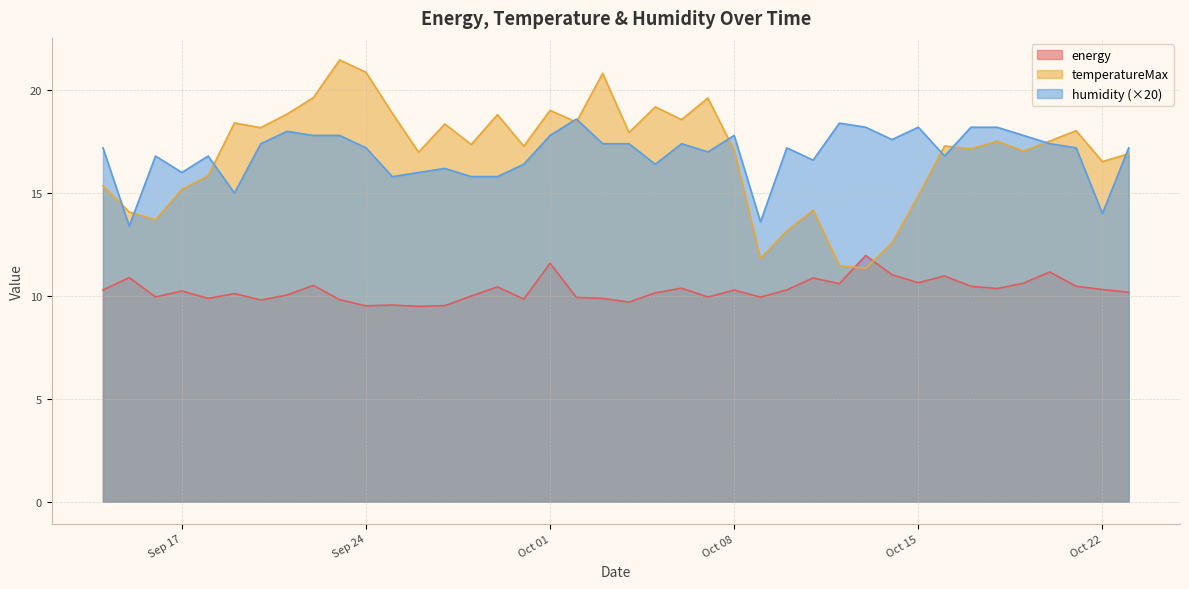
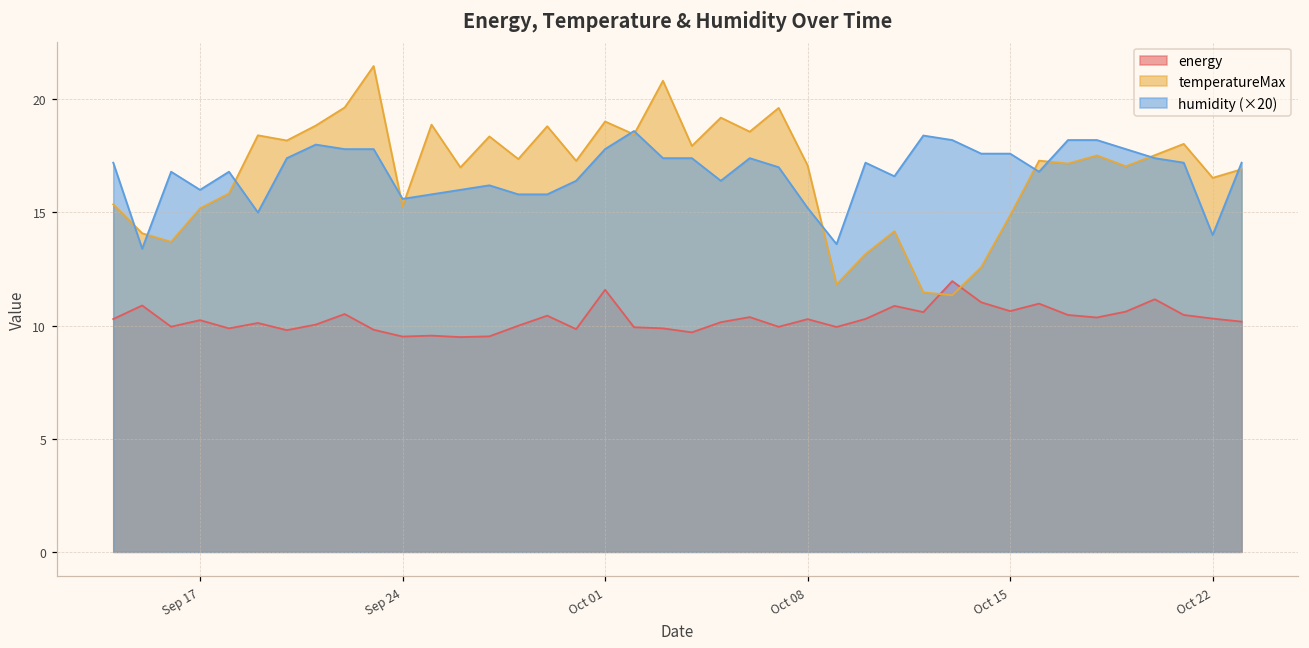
temperatureMax, Sep 24: 20.9 -> 15.3
humidity (×20), Sep 24: 17.2 -> 15.6
humidity (×20), Oct 08: 17.8 -> 15.2
humidity (×20), Oct 15: 18.2 -> 17.6
